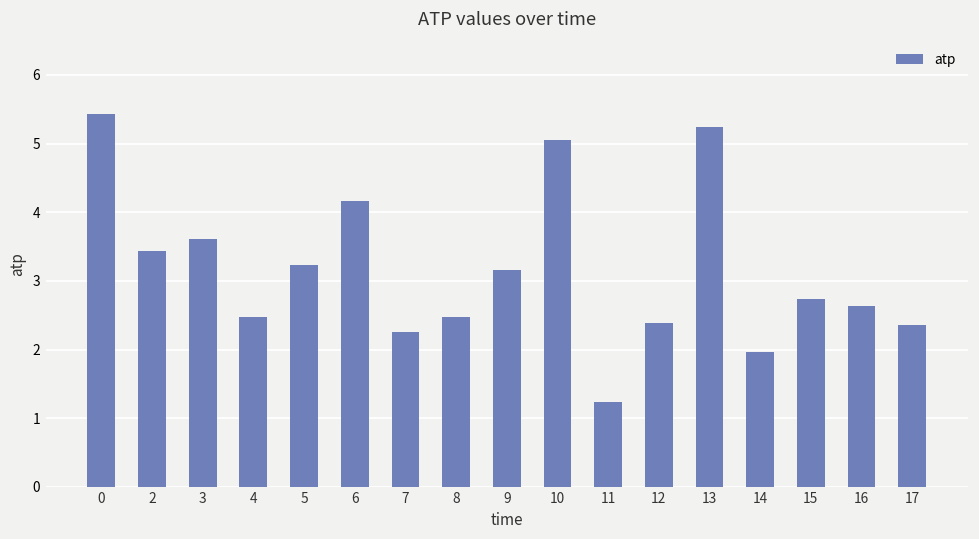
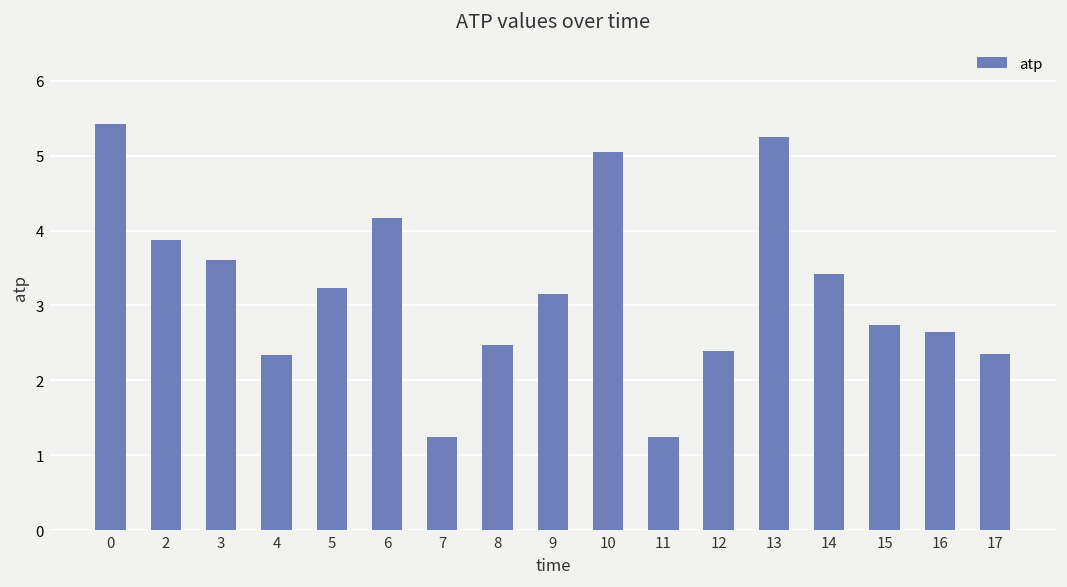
2: 3.4 -> 3.9
4: 2.5 -> 2.3
7: 2.3 -> 1.2
14: 2.0 -> 3.4
